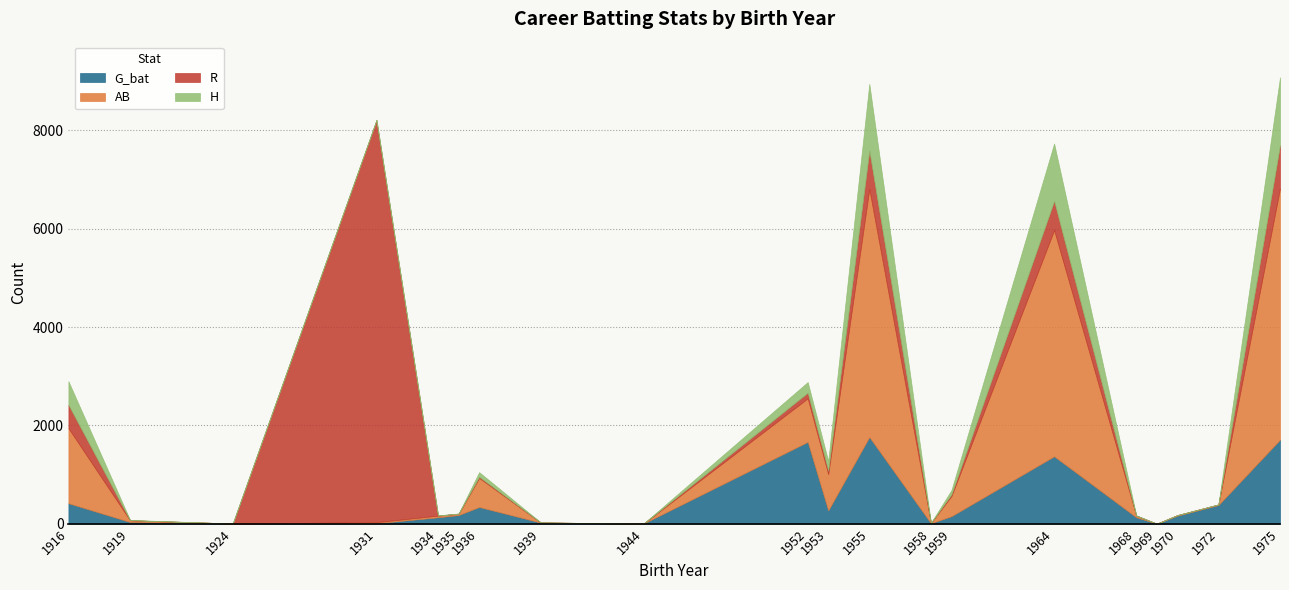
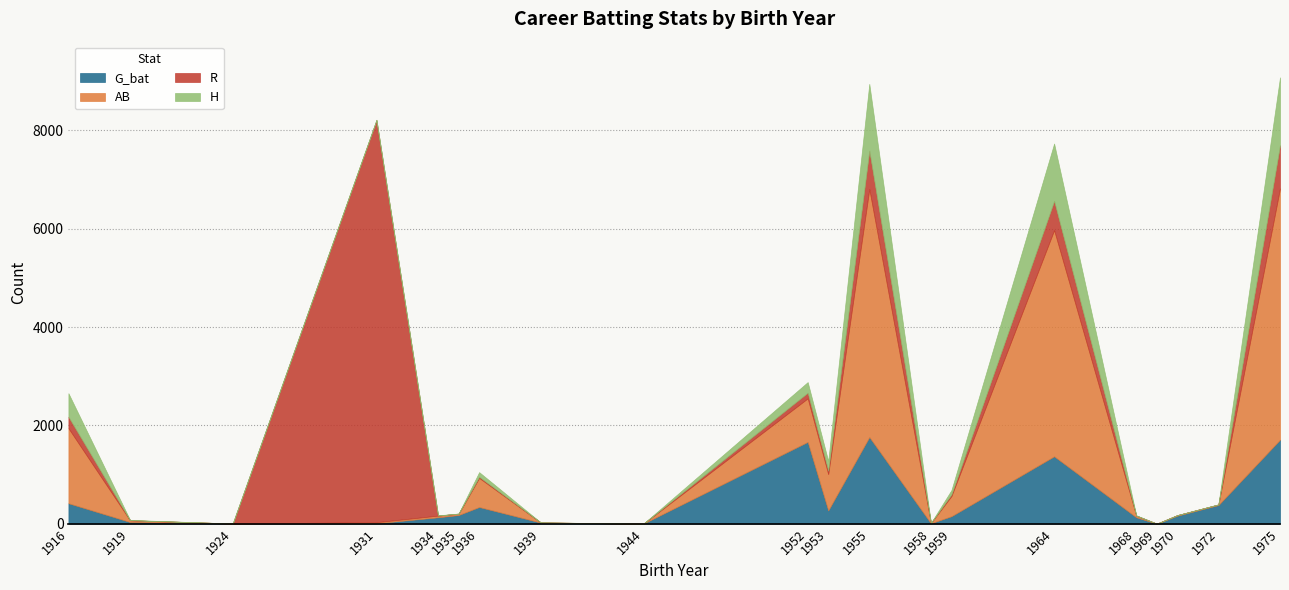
R, 1916: 500 -> 200
